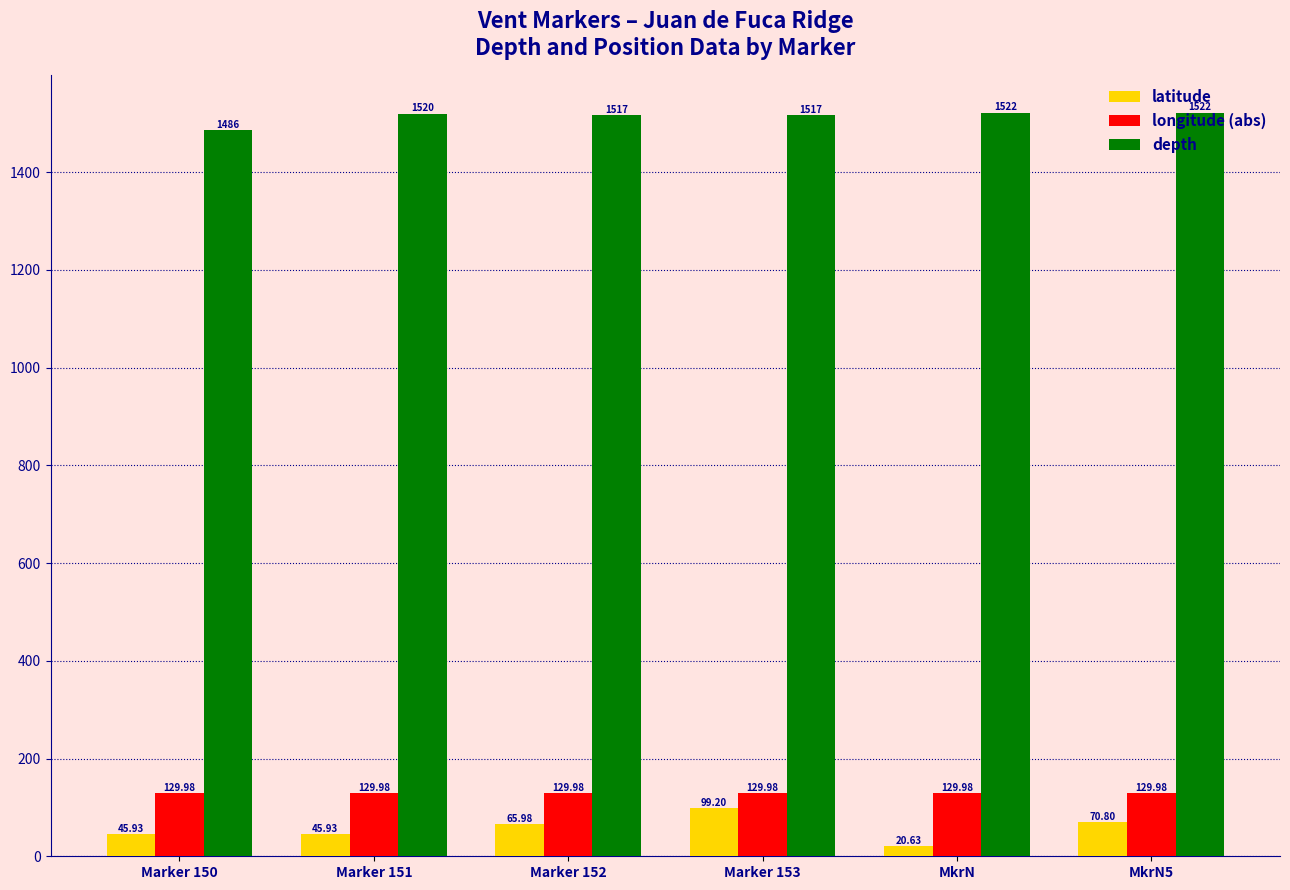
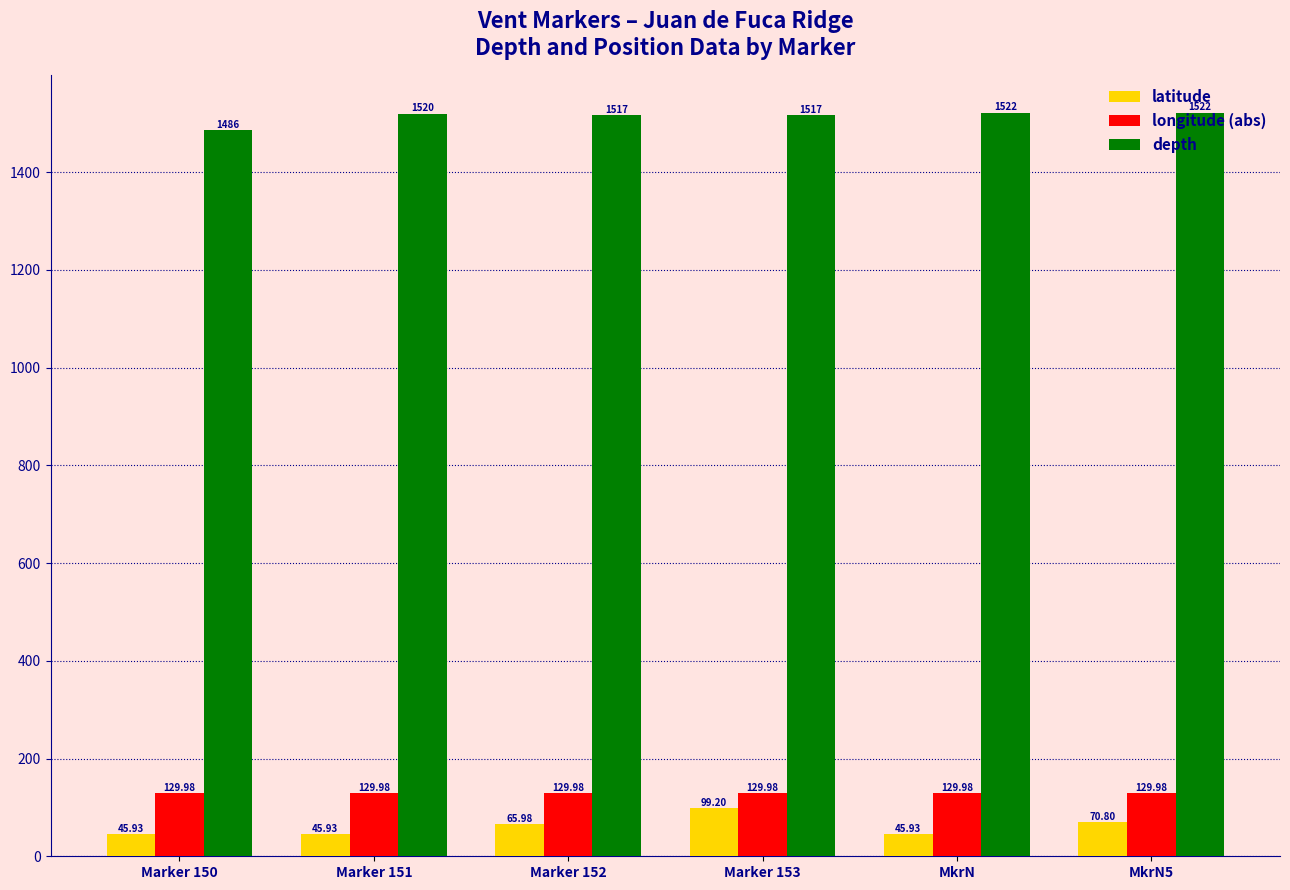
latitude, MkrN: 20.63 -> 45.93
